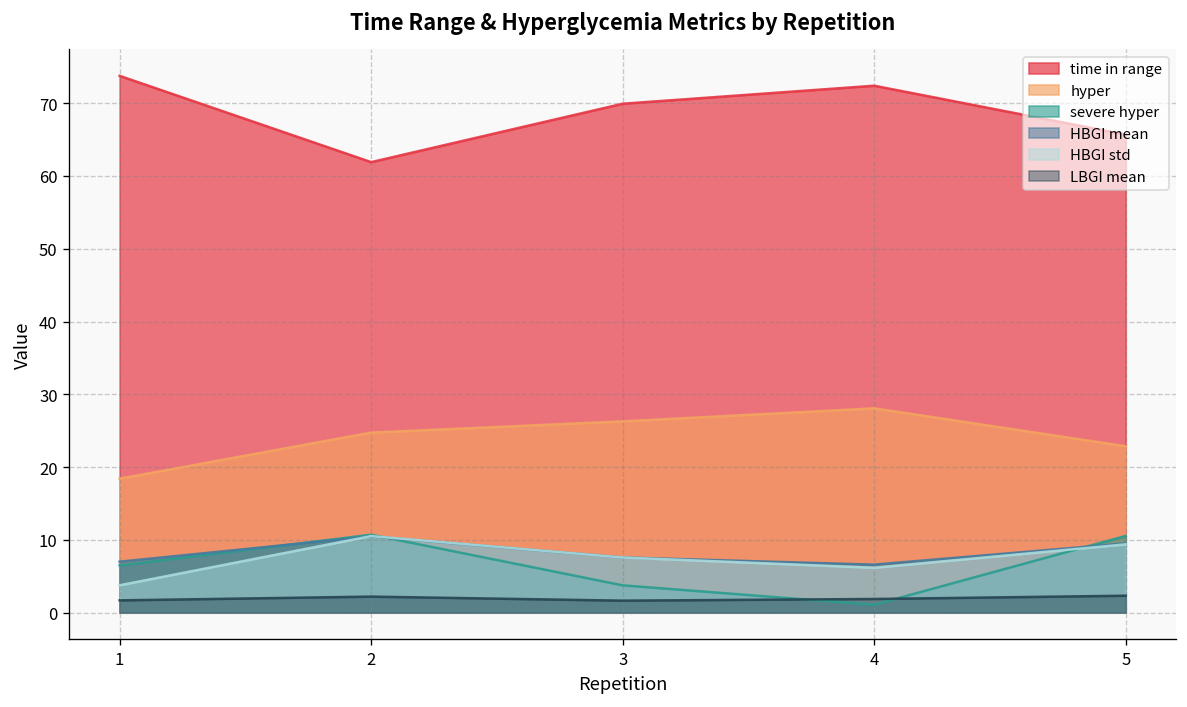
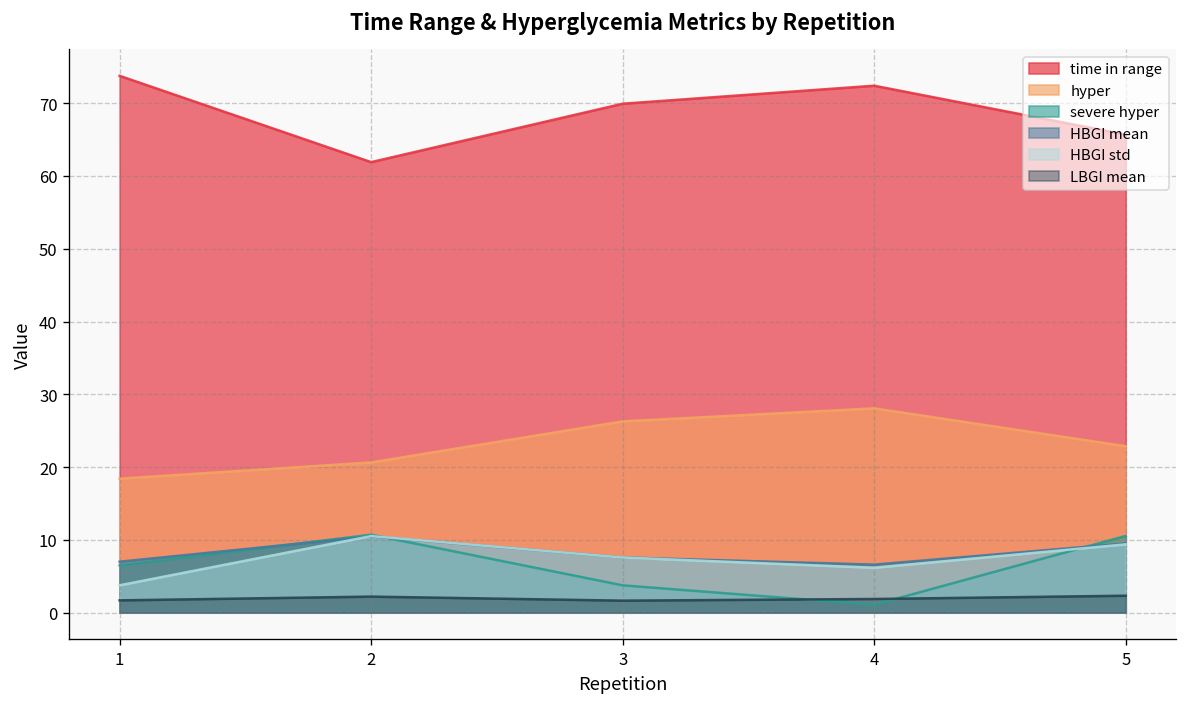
hyper, 2: 25 -> 21
